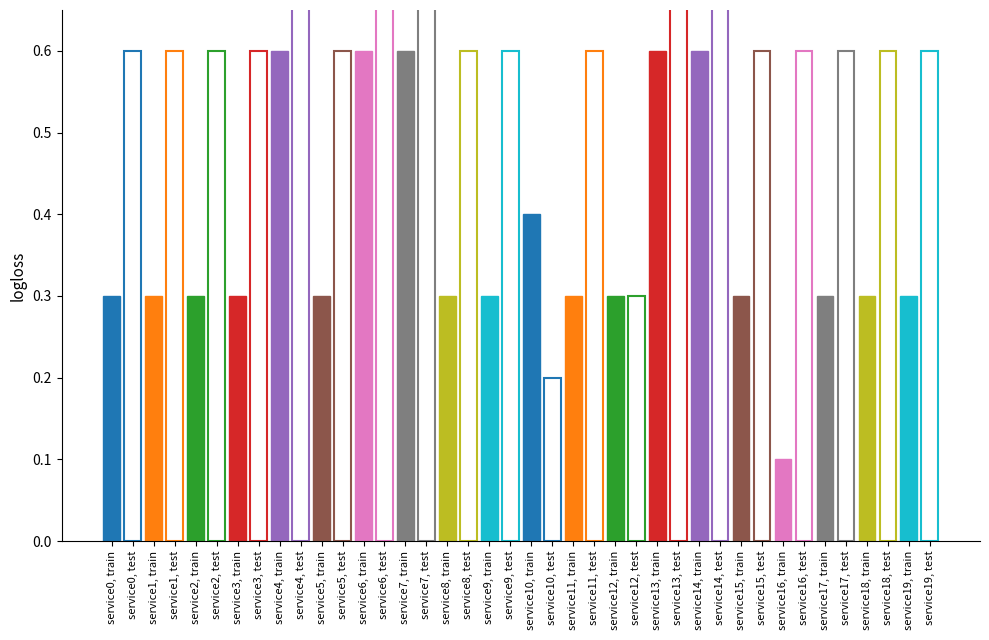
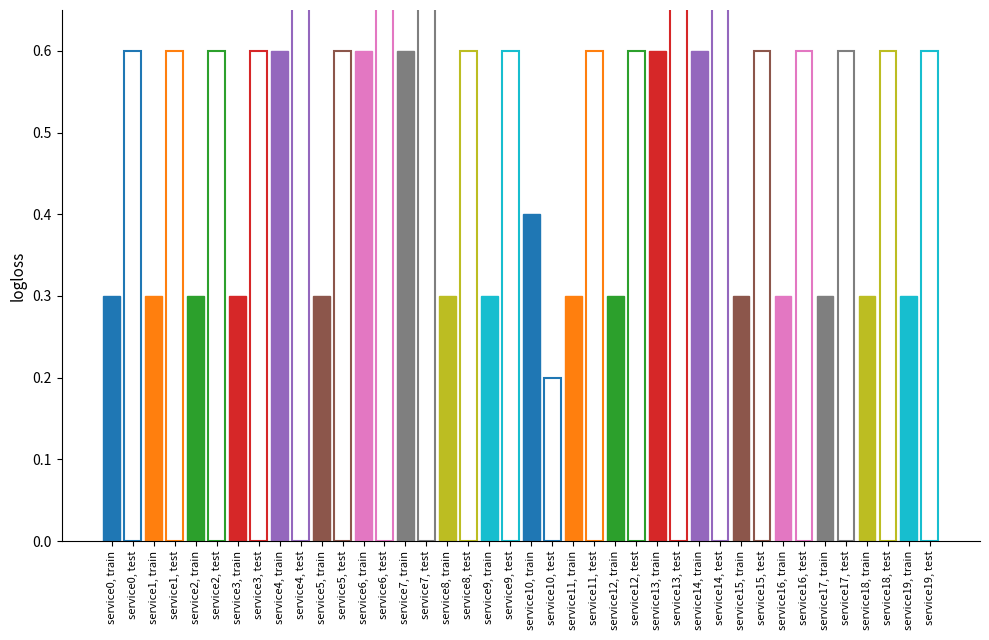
service12, test: 0.3 -> 0.6
service16, train: 0.1 -> 0.3
